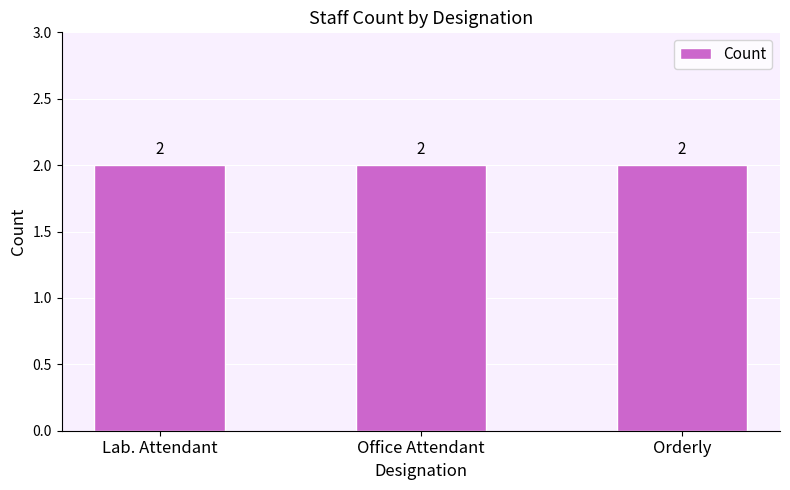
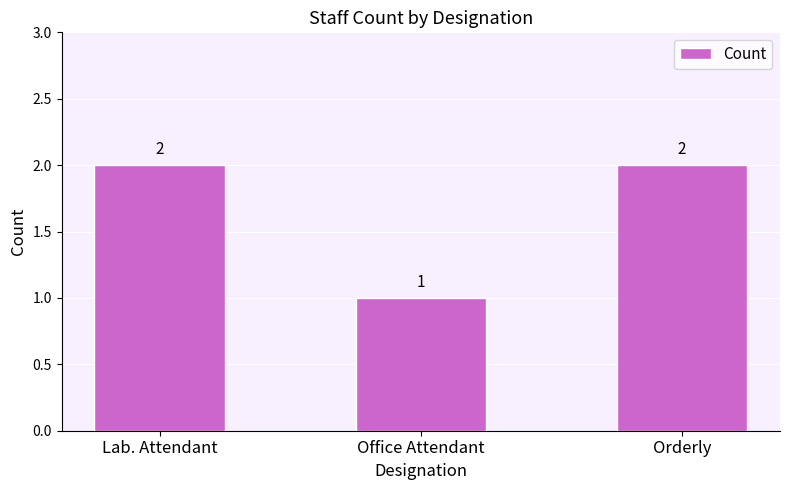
Office Attendant: 2 -> 1
